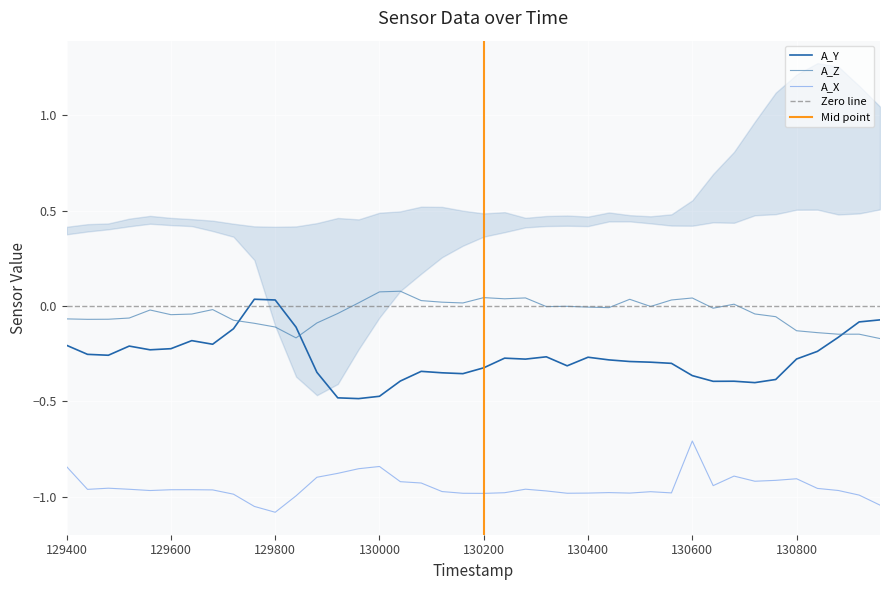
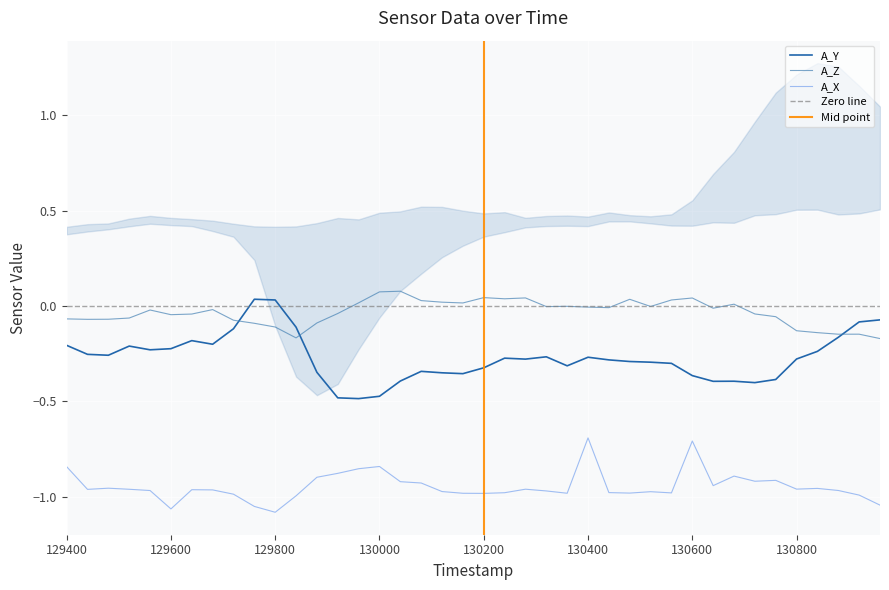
A_X, 129600: -0.96 -> -1.06
A_X, 130400: -0.98 -> -0.69
A_X, 130800: -0.91 -> -0.96
